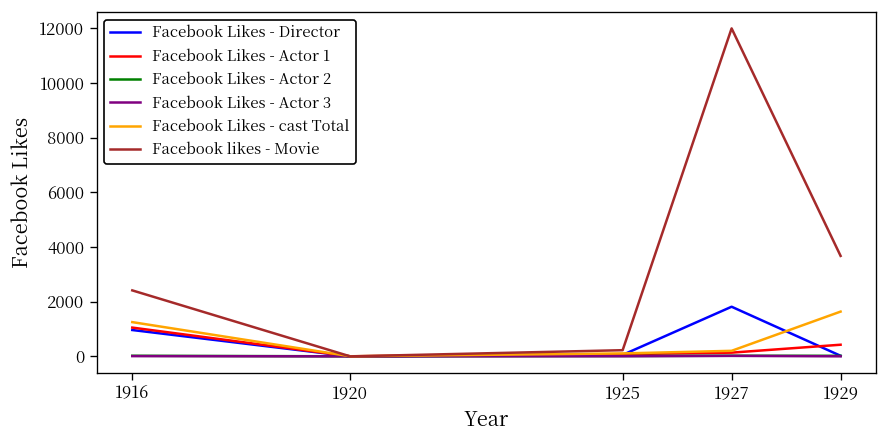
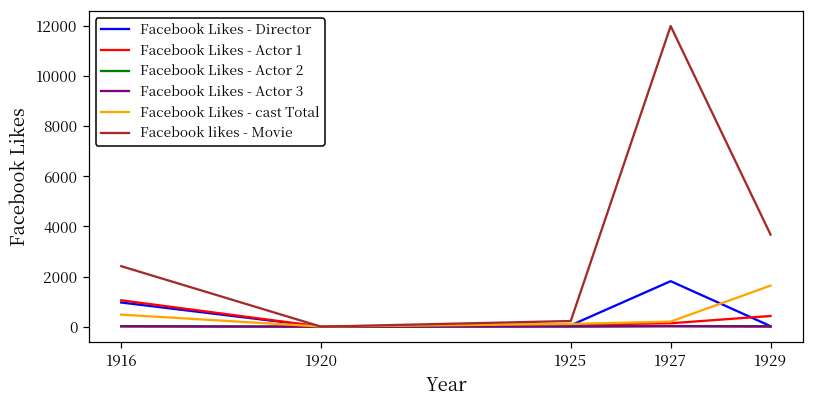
Facebook Likes - cast Total, 1916: 1300 -> 500
